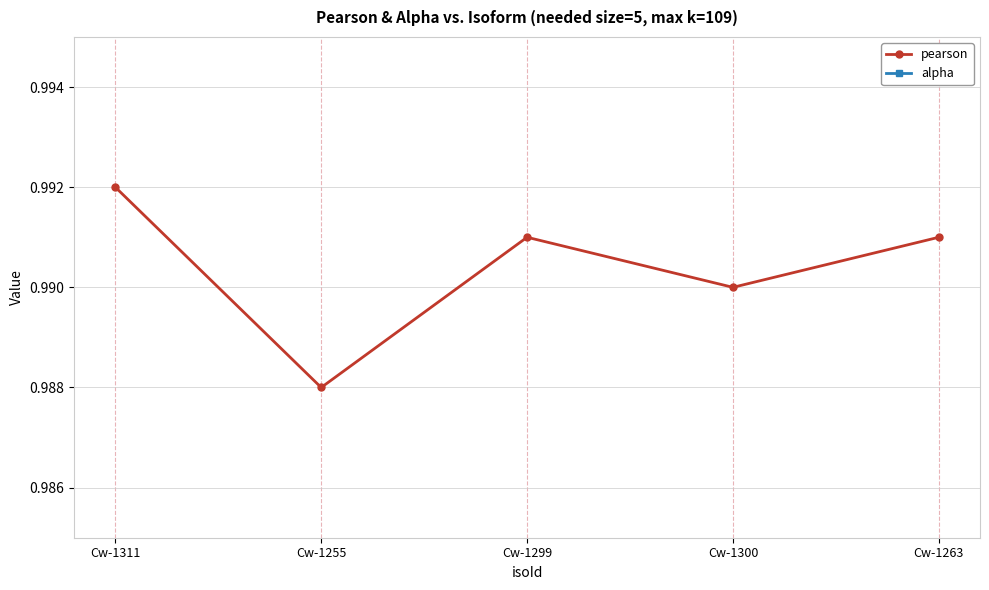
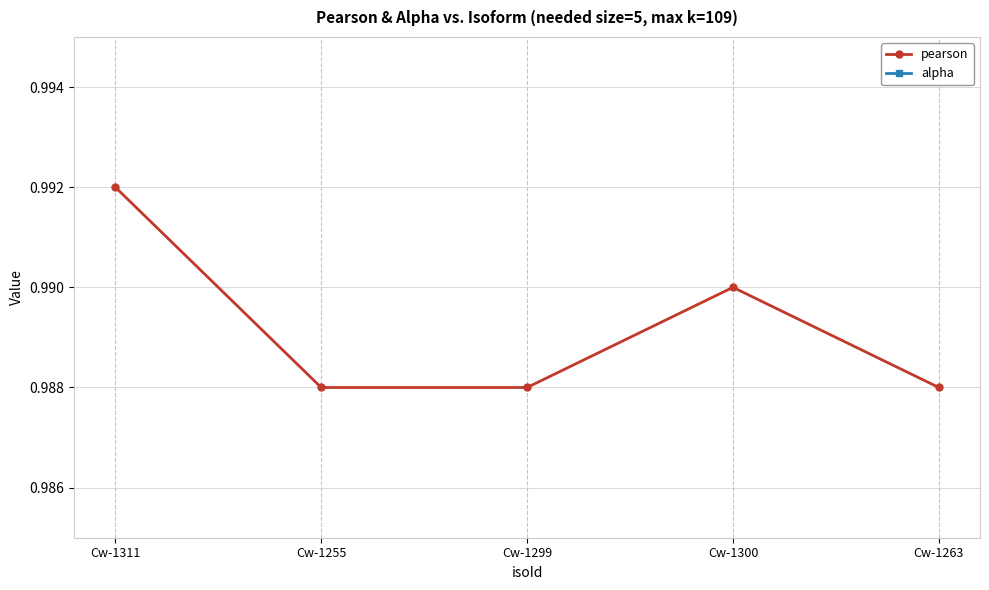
pearson, Cw-1299: 0.991 -> 0.988
pearson, Cw-1263: 0.991 -> 0.988
